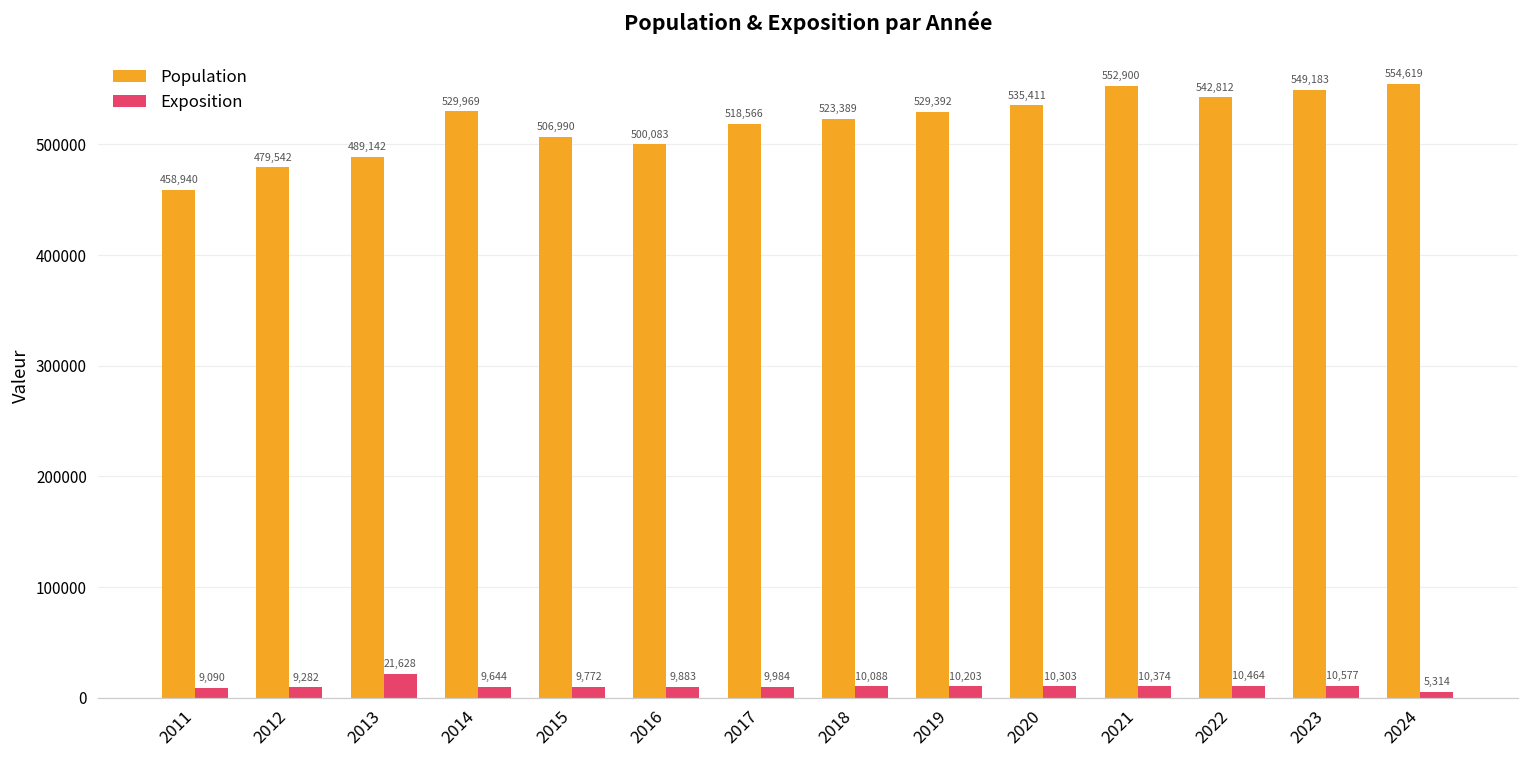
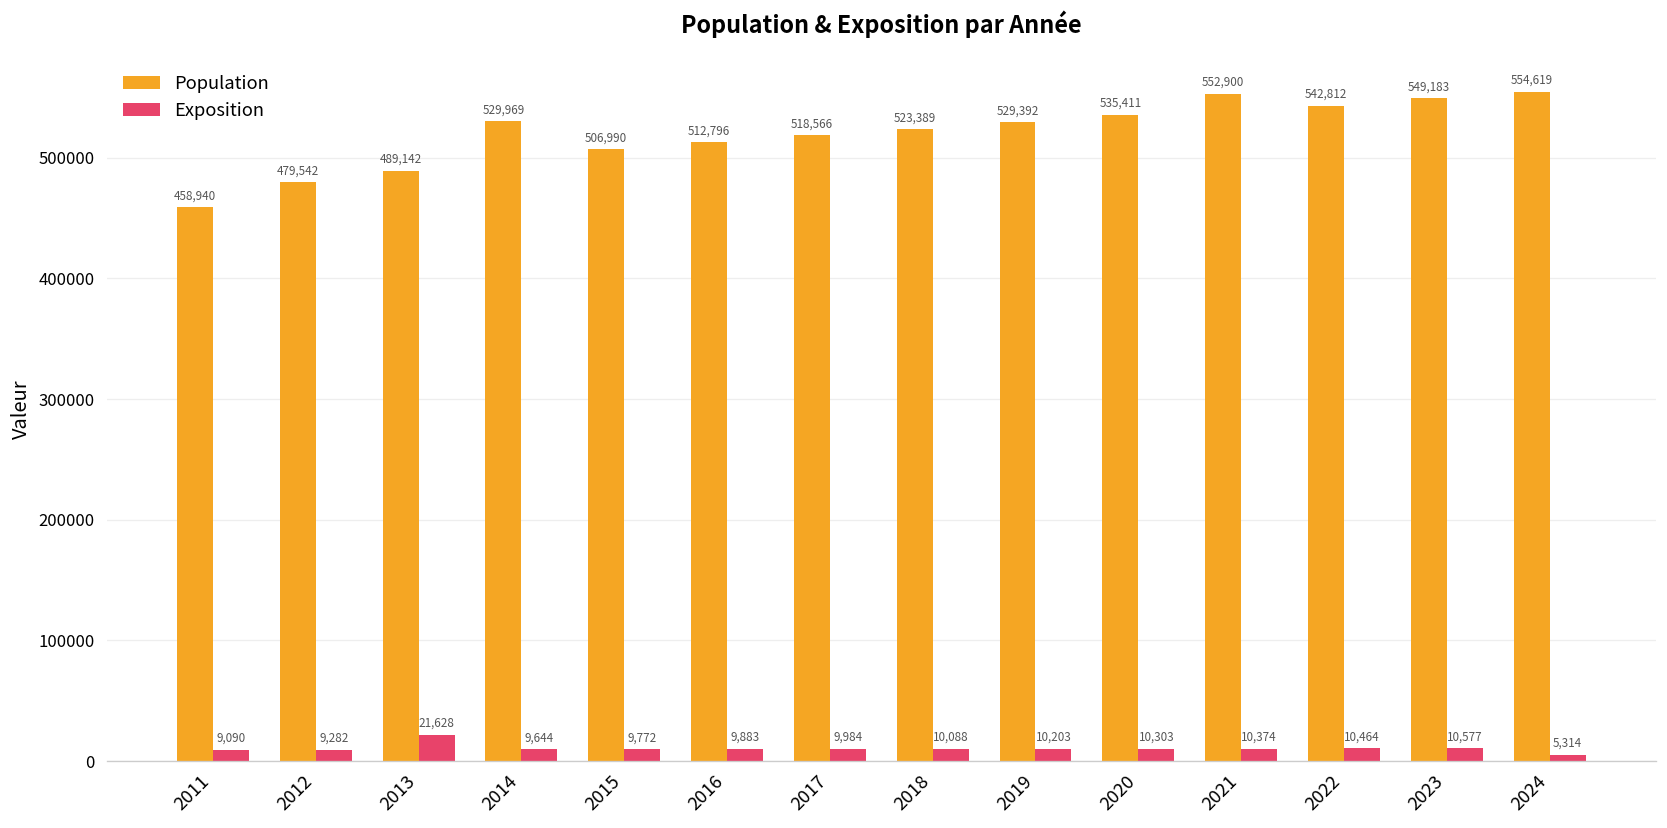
Population, 2016: 500,083 -> 512,796
